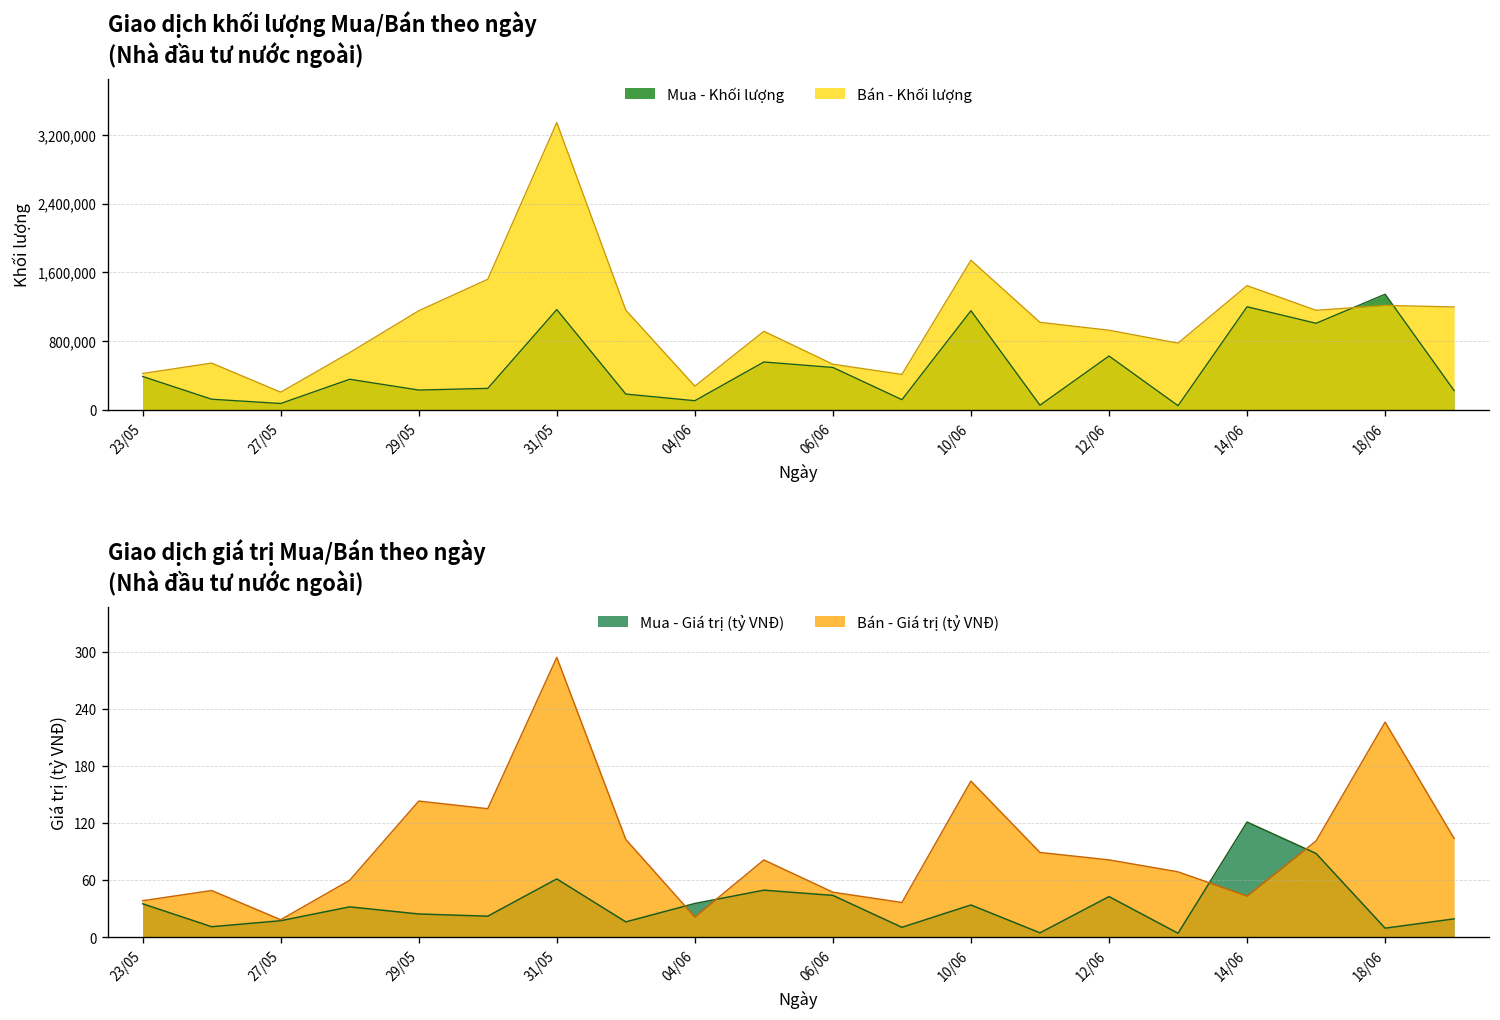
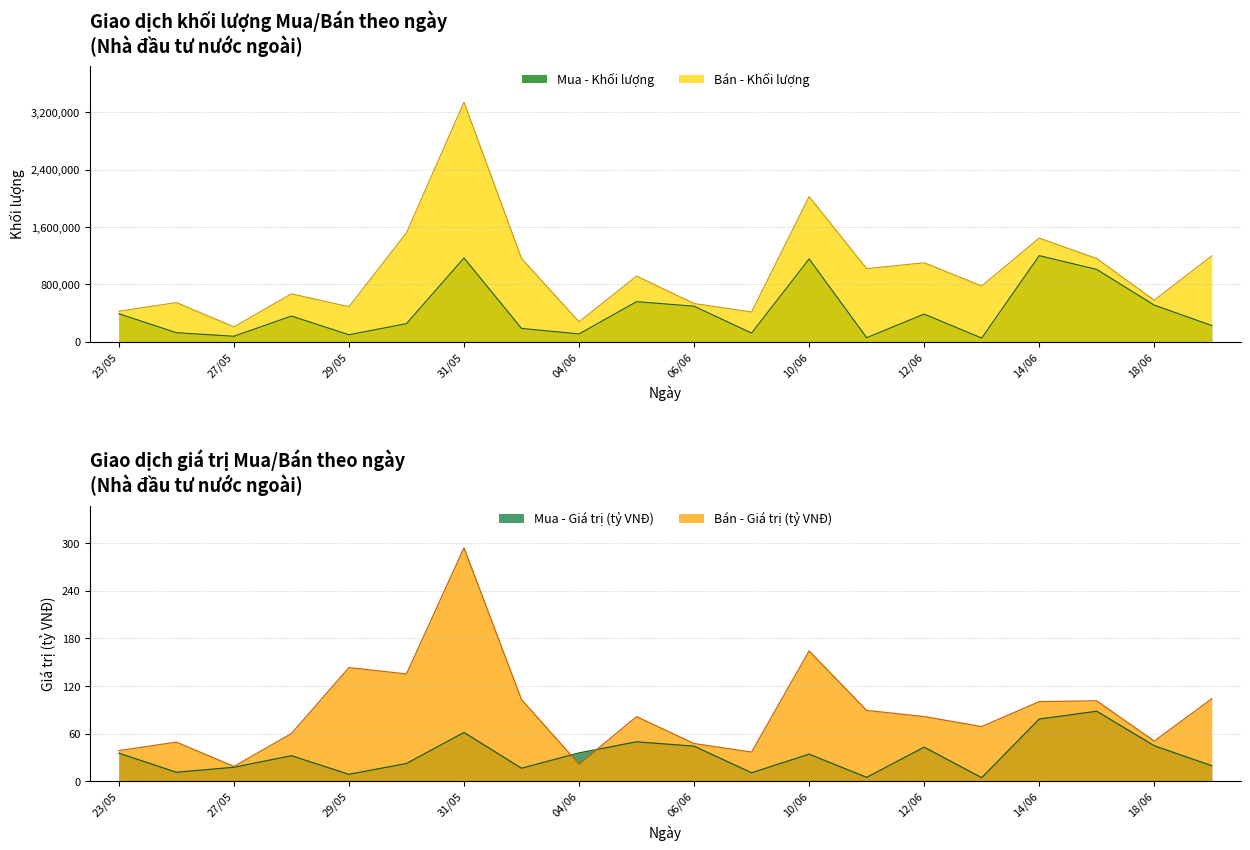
Giao dịch khối lượng Mua/Bán theo ngày (Nhà đầu tư nước ngoài), Mua - Khối lượng, 29/05: 200,000 -> 100,000
Giao dịch khối lượng Mua/Bán theo ngày (Nhà đầu tư nước ngoài), Bán - Khối lượng, 29/05: 1,200,000 -> 500,000
Giao dịch khối lượng Mua/Bán theo ngày (Nhà đầu tư nước ngoài), Bán - Khối lượng, 10/06: 1,700,000 -> 2,000,000
Giao dịch khối lượng Mua/Bán theo ngày (Nhà đầu tư nước ngoài), Mua - Khối lượng, 12/06: 600,000 -> 400,000
Giao dịch khối lượng Mua/Bán theo ngày (Nhà đầu tư nước ngoài), Bán - Khối lượng, 12/06: 900,000 -> 1,100,000
Giao dịch khối lượng Mua/Bán theo ngày (Nhà đầu tư nước ngoài), Mua - Khối lượng, 18/06: 1,300,000 -> 500,000
Giao dịch khối lượng Mua/Bán theo ngày (Nhà đầu tư nước ngoài), Bán - Khối lượng, 18/06: 1,200,000 -> 600,000
Giao dịch giá trị Mua/Bán theo ngày (Nhà đầu tư nước ngoài), Mua - Giá trị (tỷ VNĐ), 29/05: 20 -> 10
Giao dịch giá trị Mua/Bán theo ngày (Nhà đầu tư nước ngoài), Mua - Giá trị (tỷ VNĐ), 14/06: 120 -> 80
Giao dịch giá trị Mua/Bán theo ngày (Nhà đầu tư nước ngoài), Bán - Giá trị (tỷ VNĐ), 14/06: 40 -> 100
Giao dịch giá trị Mua/Bán theo ngày (Nhà đầu tư nước ngoài), Mua - Giá trị (tỷ VNĐ), 18/06: 10 -> 40
Giao dịch giá trị Mua/Bán theo ngày (Nhà đầu tư nước ngoài), Bán - Giá trị (tỷ VNĐ), 18/06: 230 -> 50
